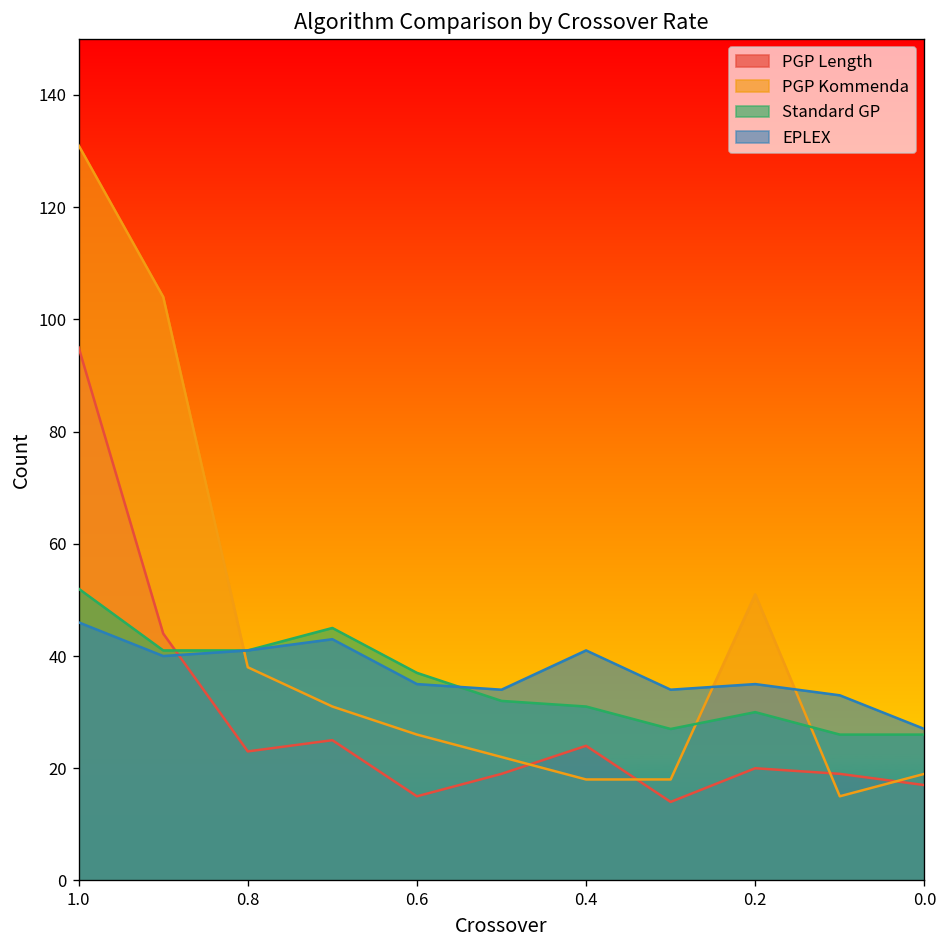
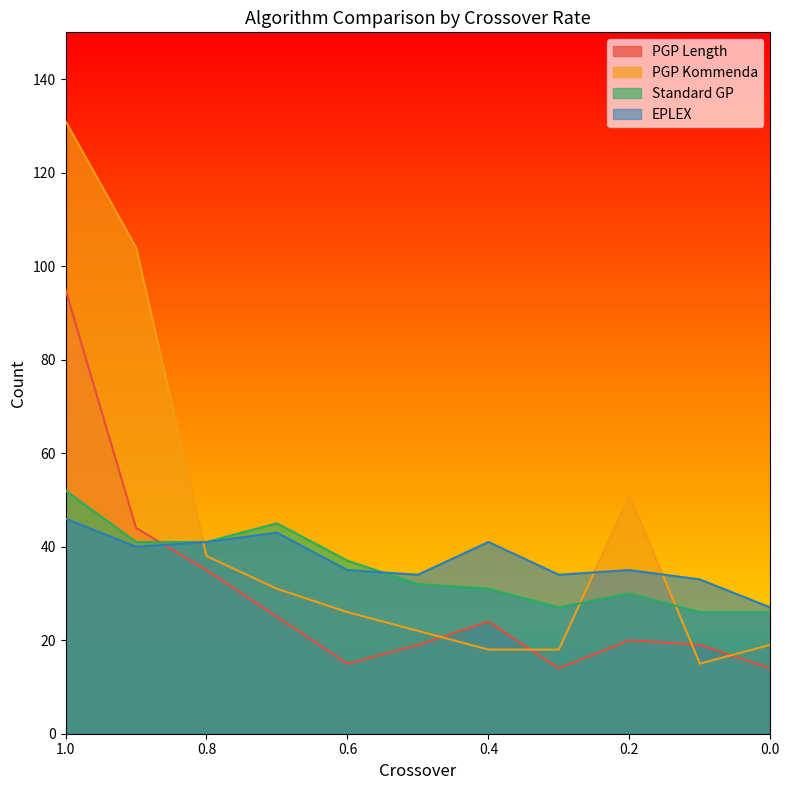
PGP Length, 0.8: 23 -> 35
PGP Length, 0.0: 17 -> 14
